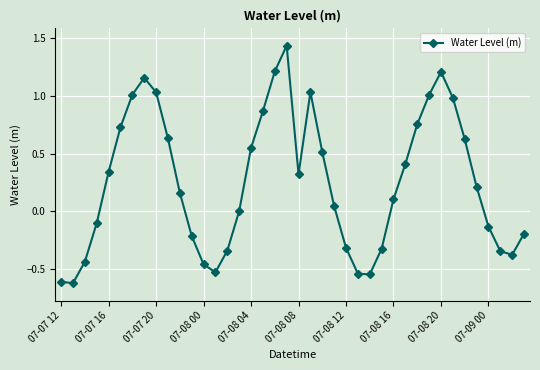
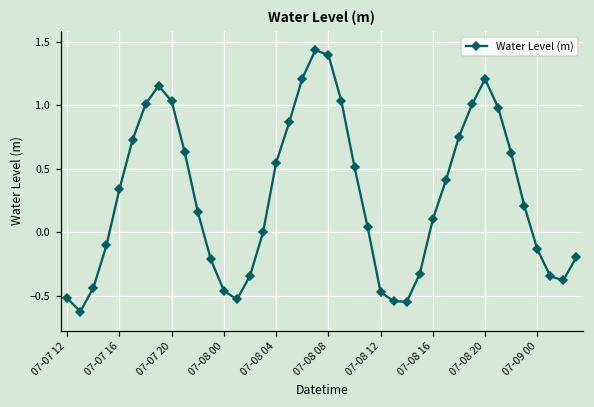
07-07 12: -0.61 -> -0.52
07-08 08: 0.32 -> 1.40
07-08 12: -0.32 -> -0.47
